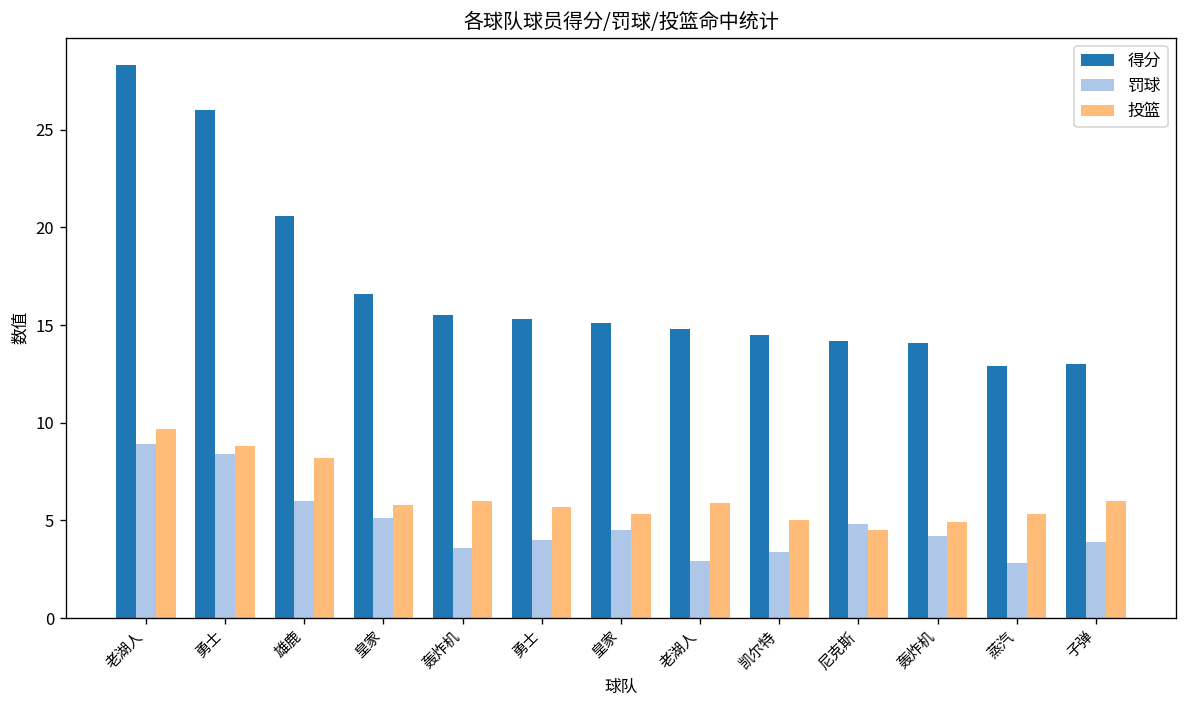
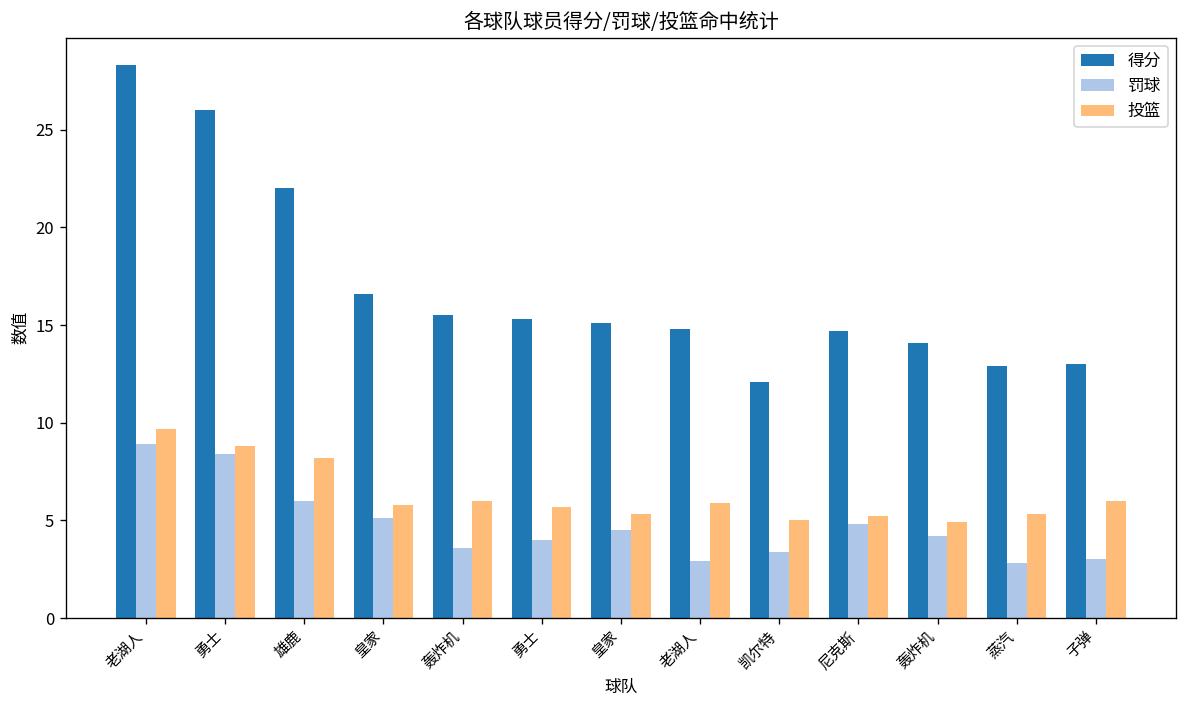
得分, 雄鹿: 20.6 -> 22.0
得分, 凯尔特: 14.5 -> 12.1
得分, 尼克斯: 14.2 -> 14.7
投篮, 尼克斯: 4.5 -> 5.2
罚球, 子弹: 3.9 -> 3.0
